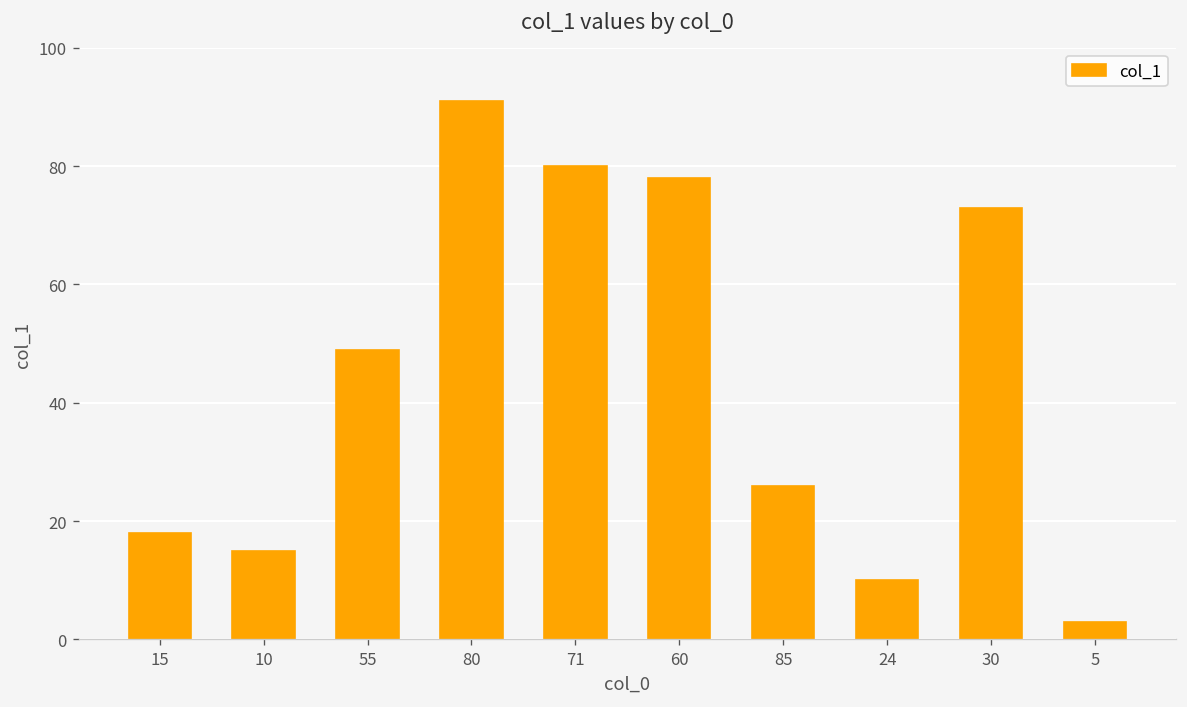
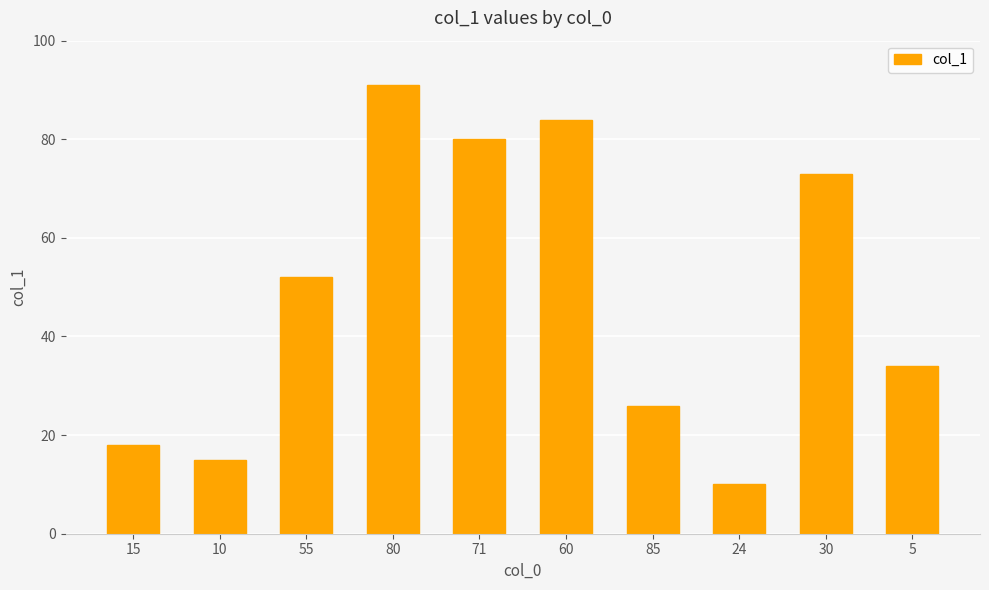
55: 49 -> 52
60: 78 -> 84
5: 3 -> 34
